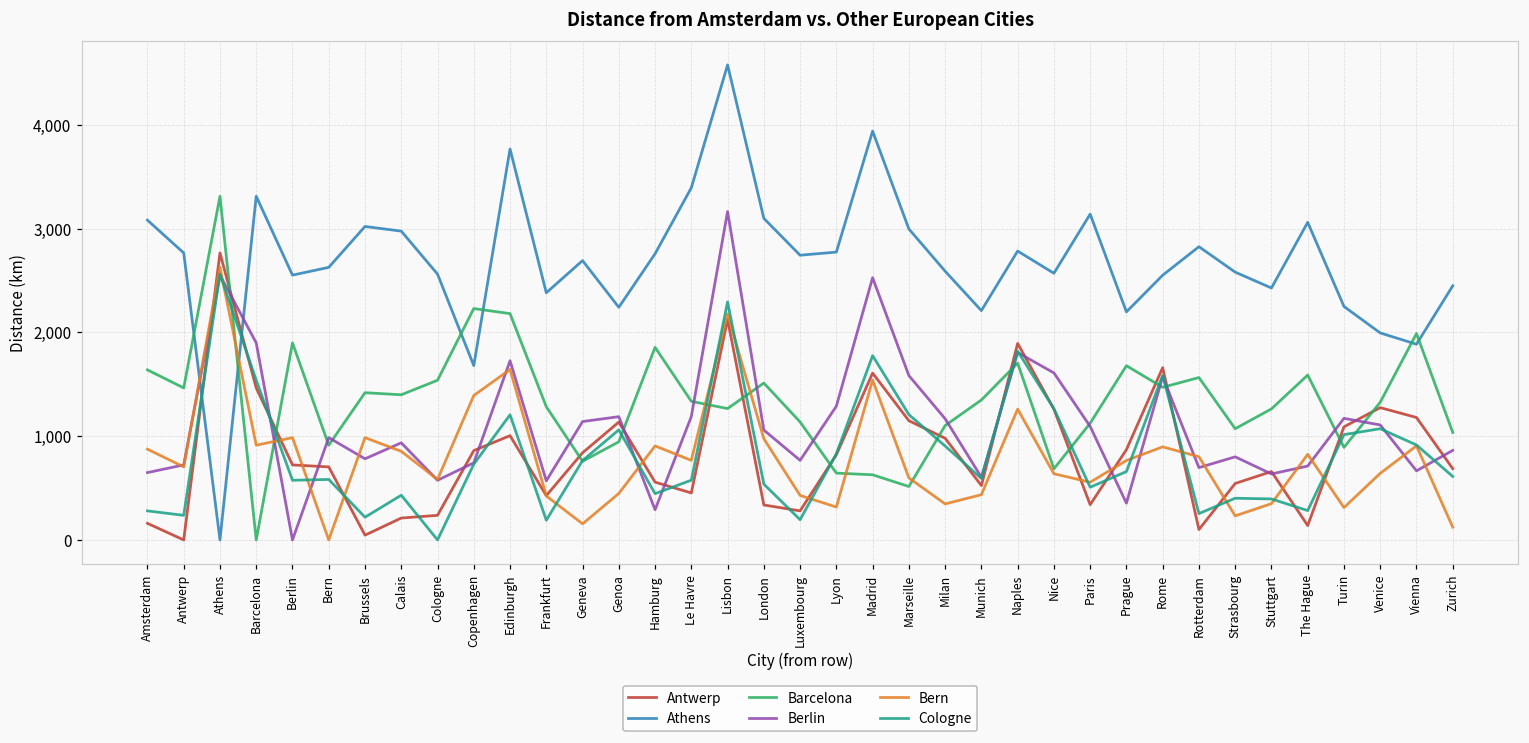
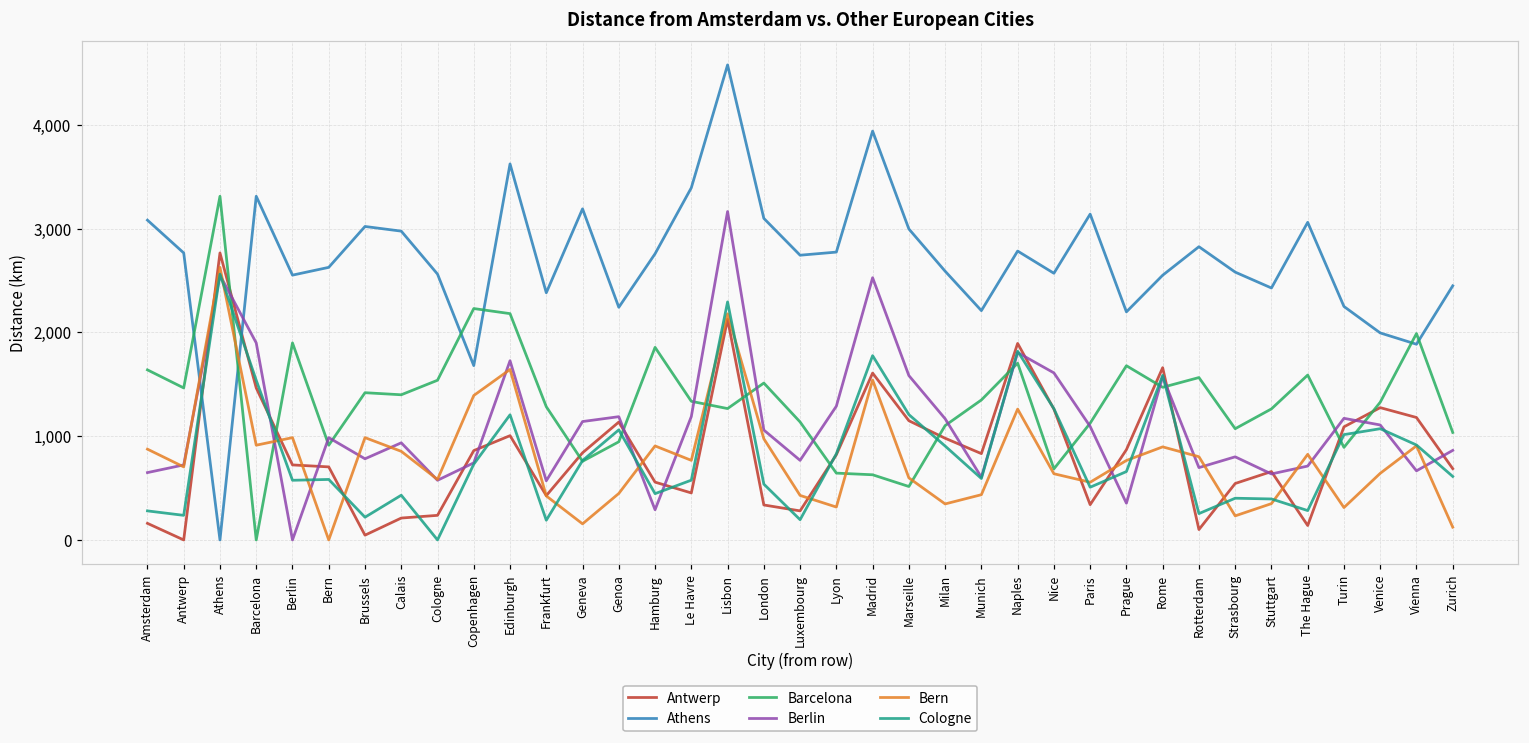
Athens, Edinburgh: 3,800 -> 3,600
Athens, Geneva: 2,700 -> 3,200
Antwerp, Munich: 500 -> 800
